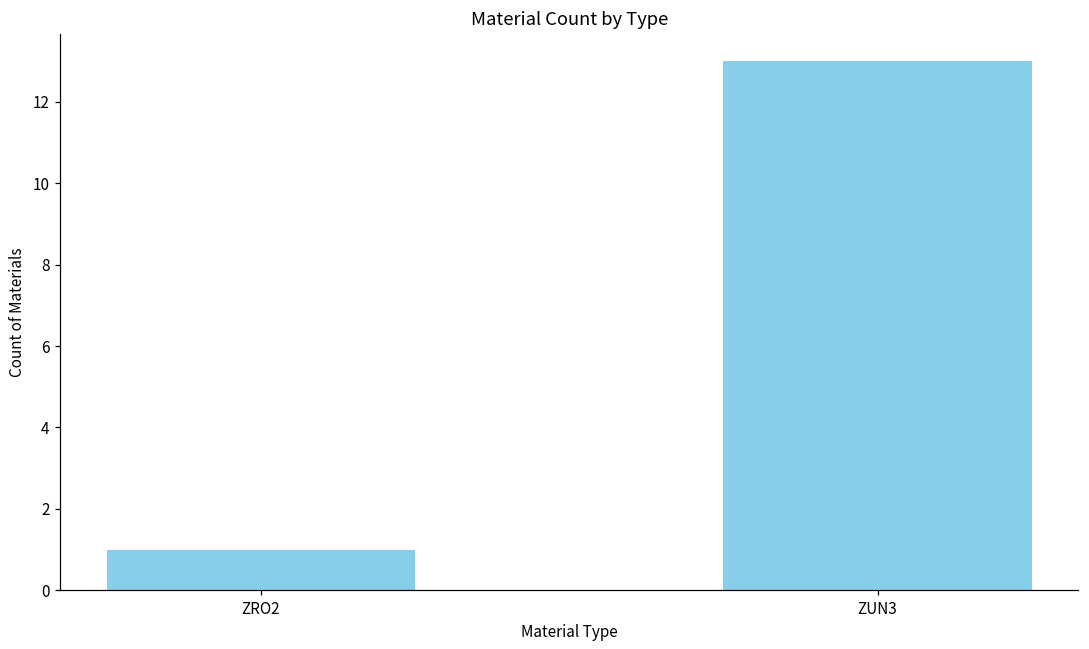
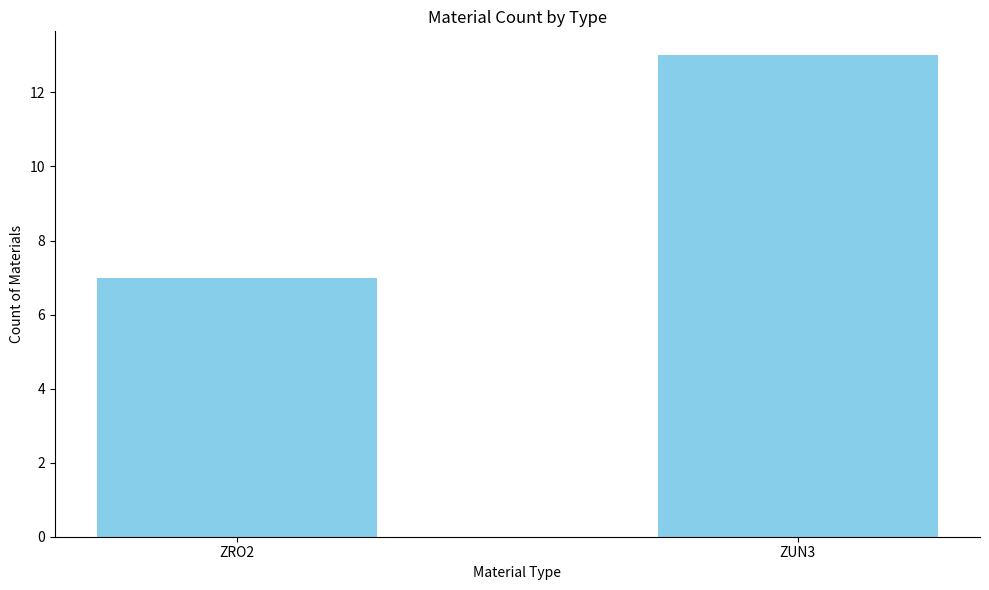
ZRO2: 1 -> 7
